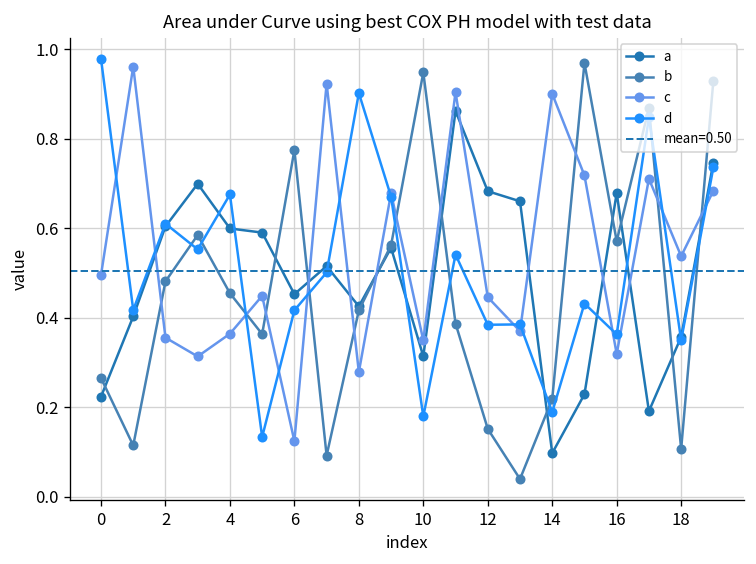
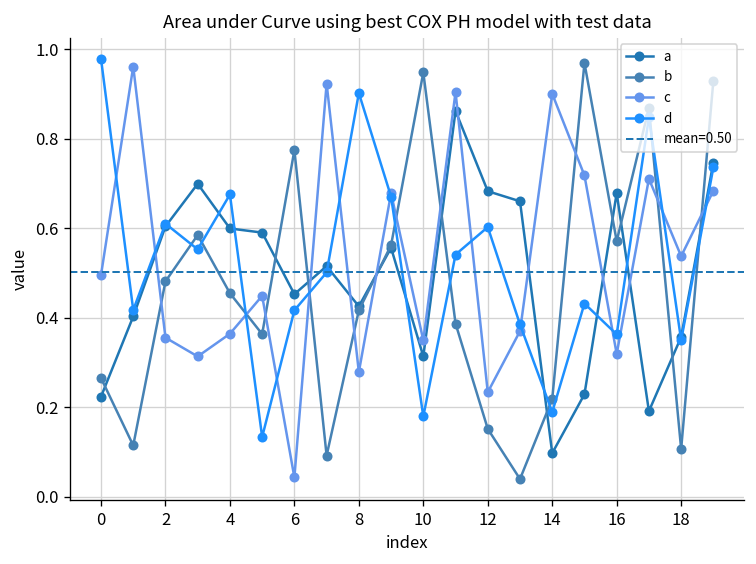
c, 6: 0.12 -> 0.04
c, 12: 0.45 -> 0.23
d, 12: 0.38 -> 0.60
